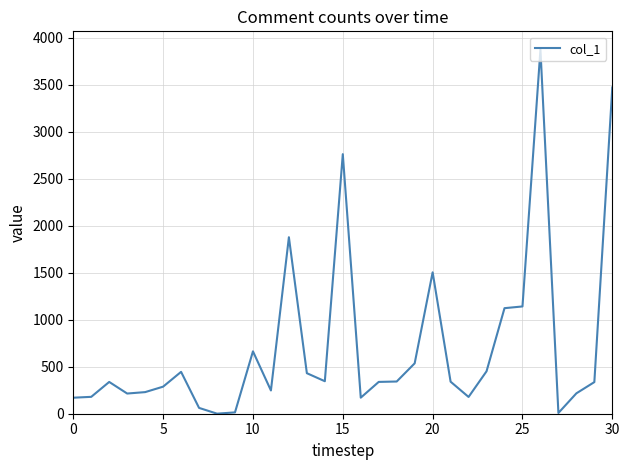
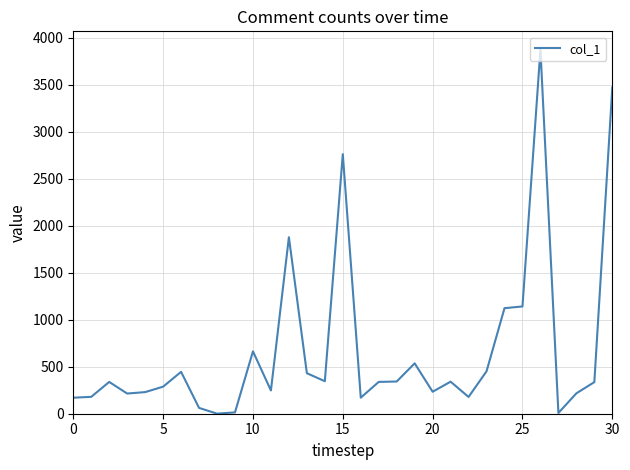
20: 1500 -> 200
